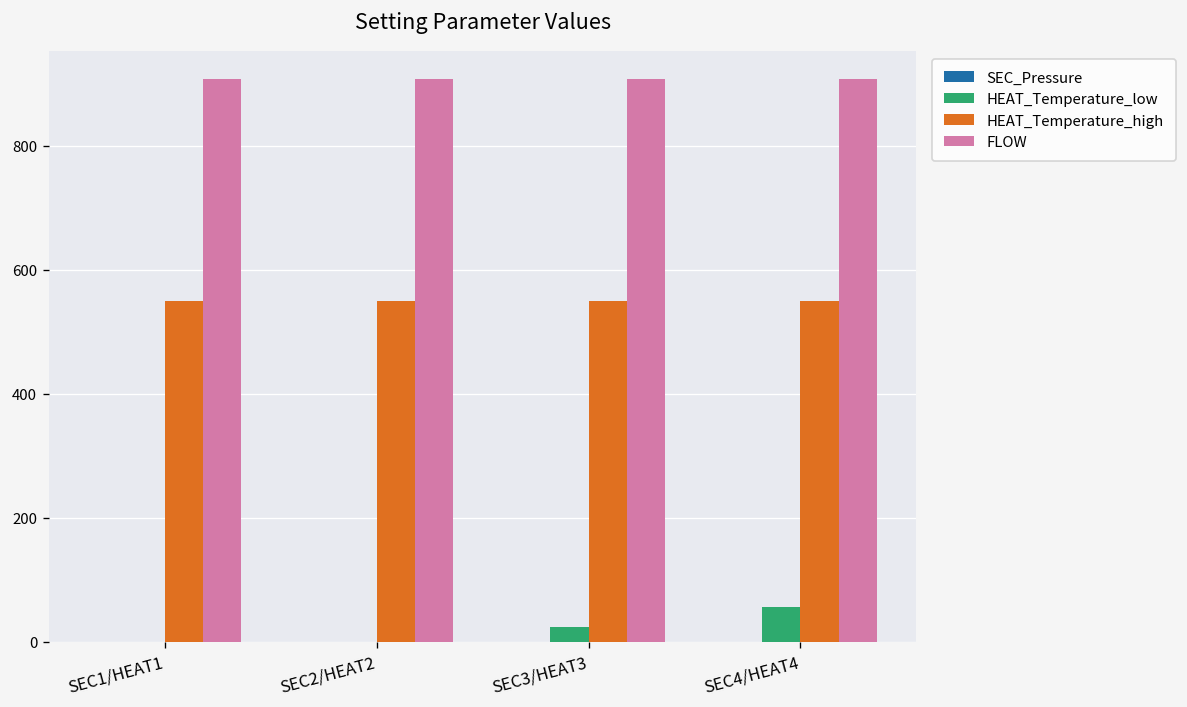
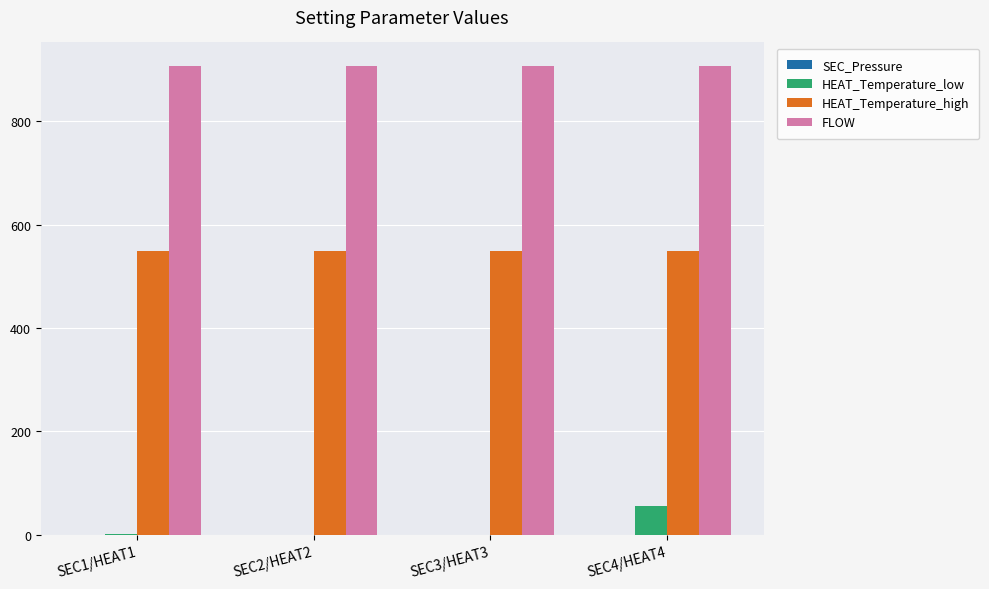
HEAT_Temperature_low, SEC3/HEAT3: 20 -> 0
